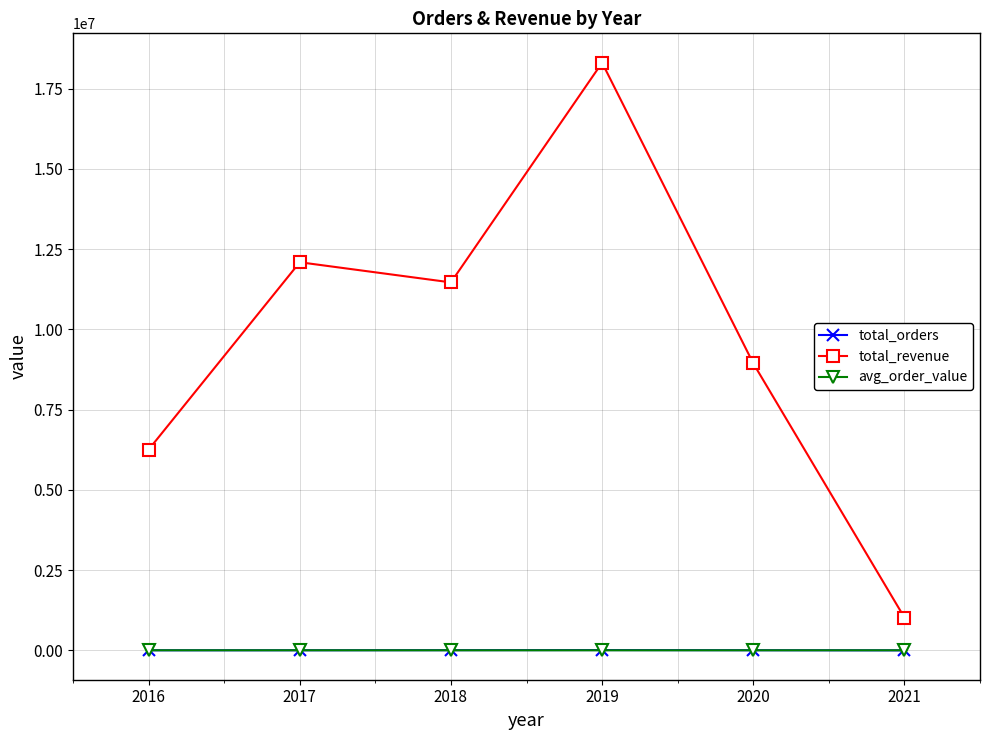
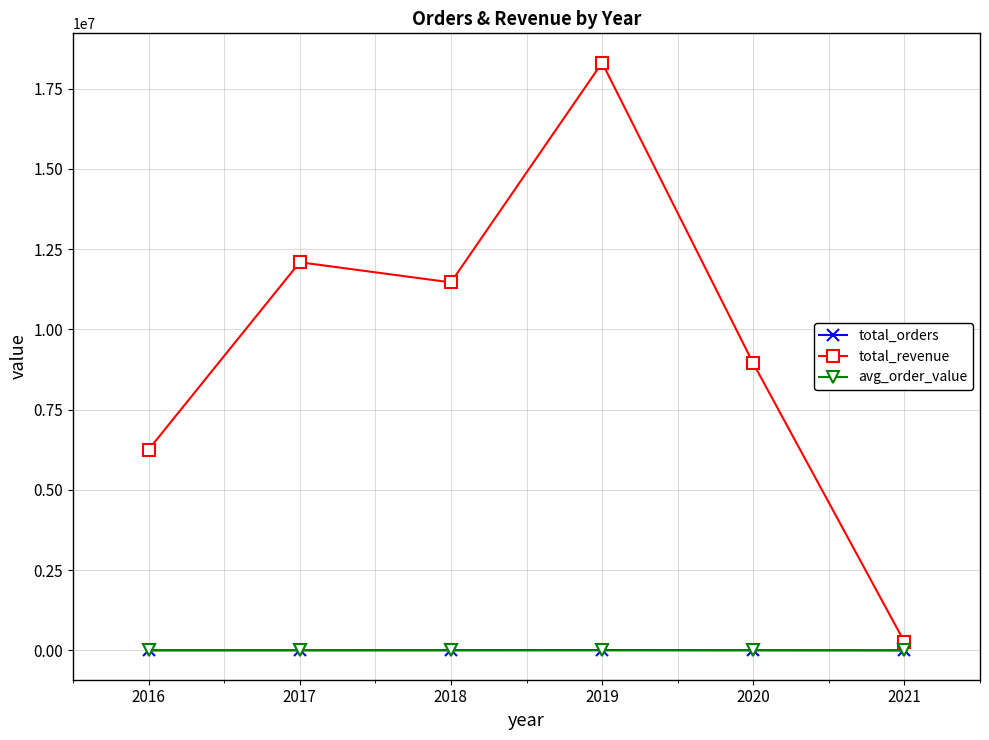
total_revenue, 2021: 1000000 -> 300000
